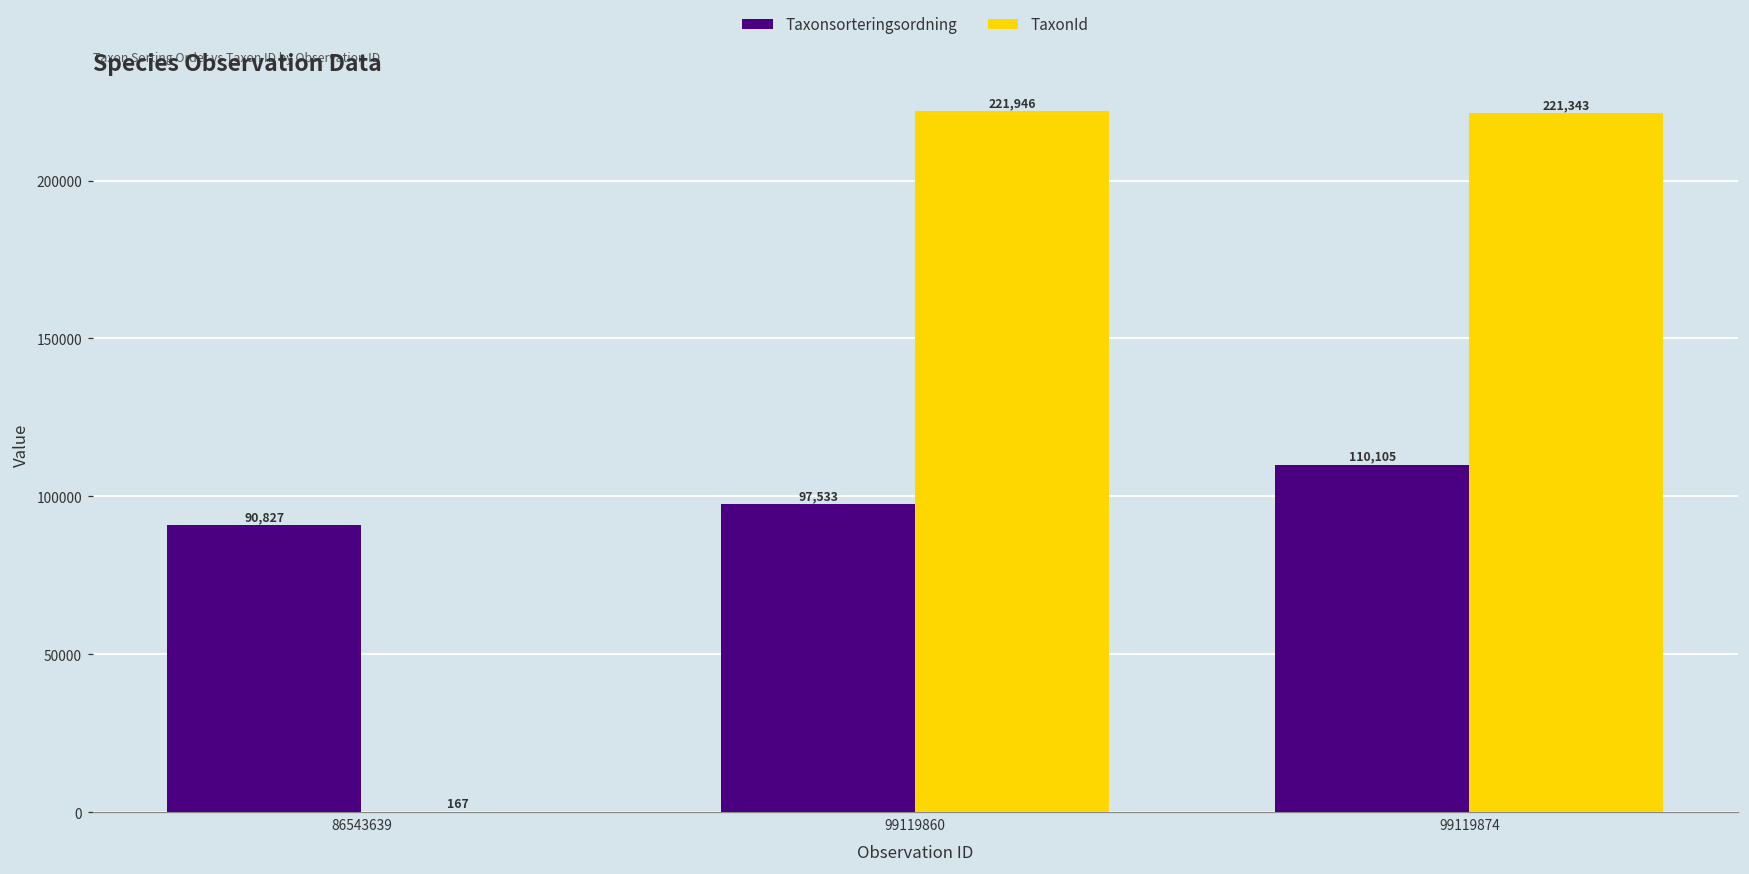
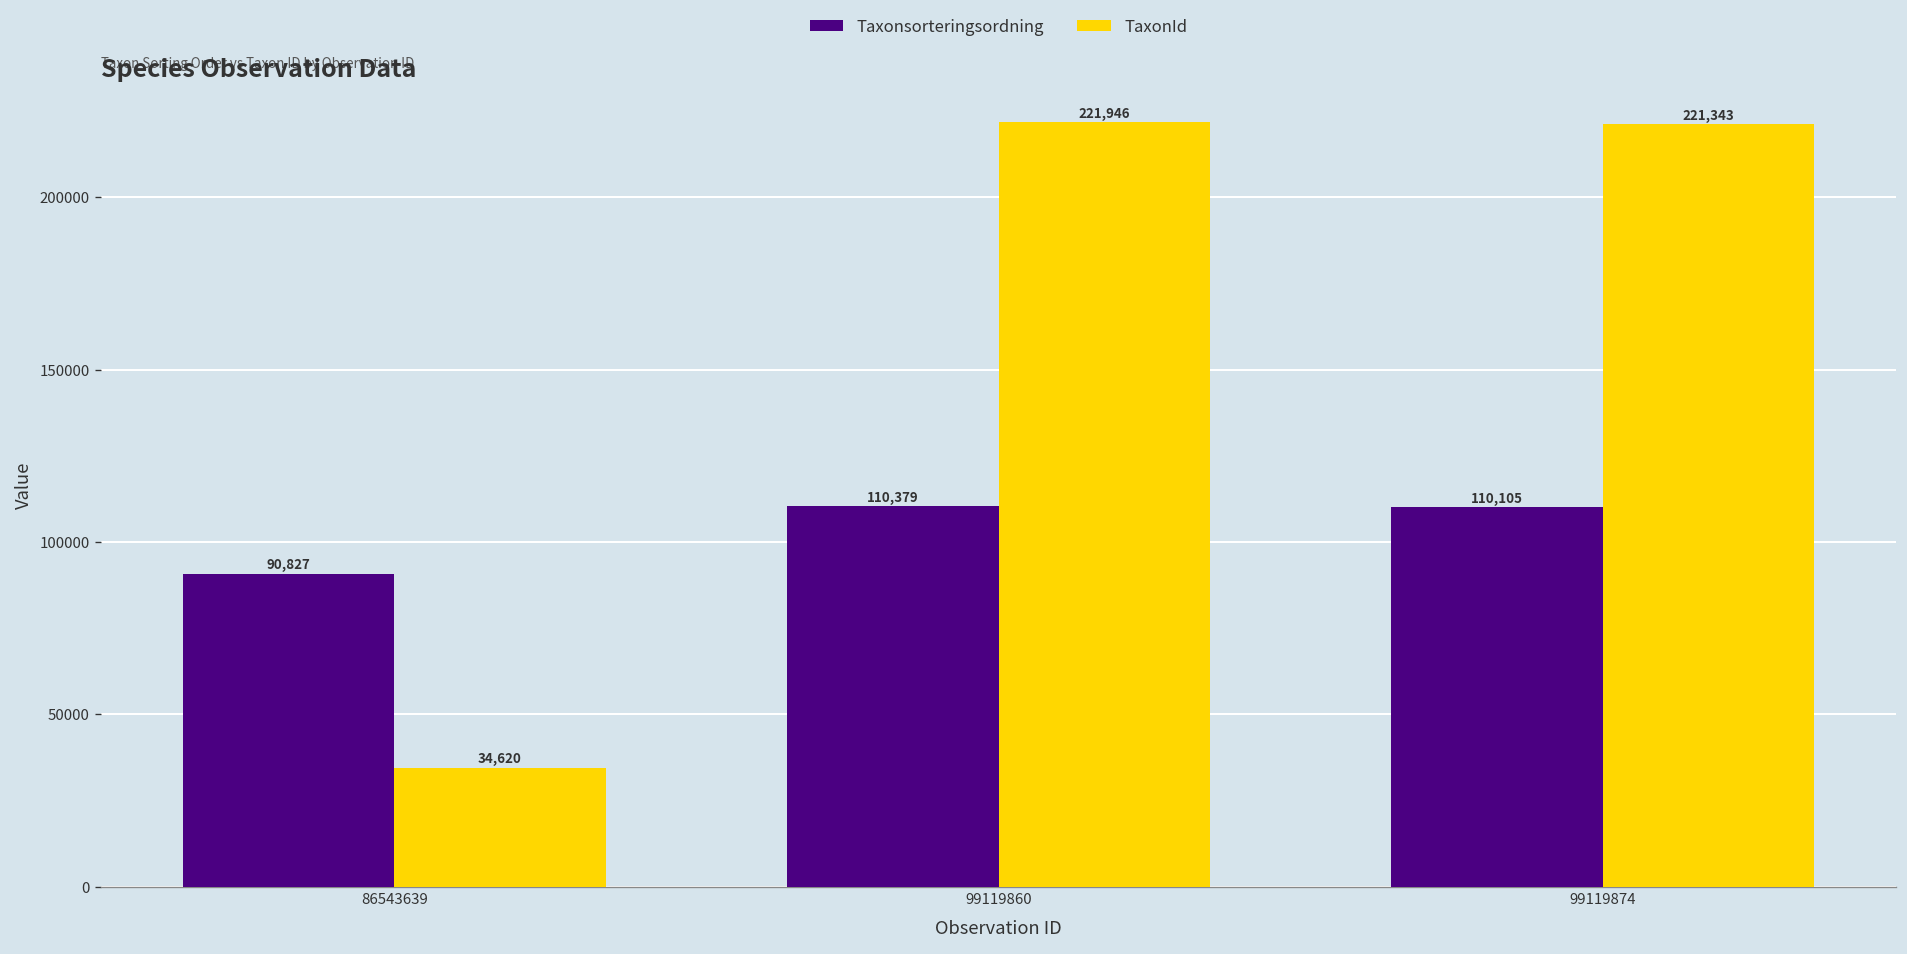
TaxonId, 86543639: 167 -> 34,620
Taxonsorteringsordning, 99119860: 97,533 -> 110,379
